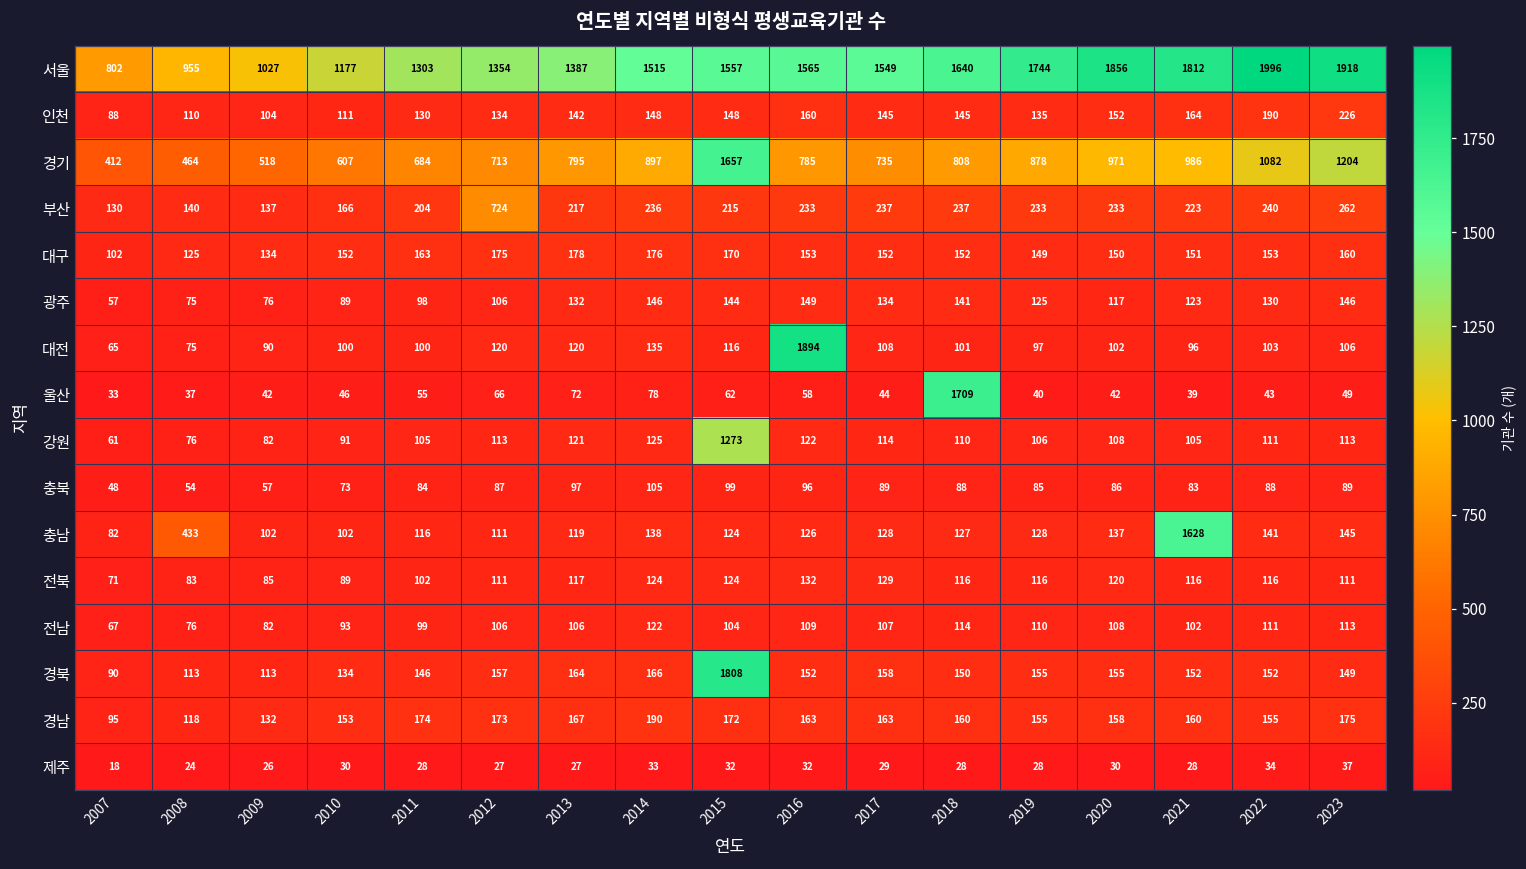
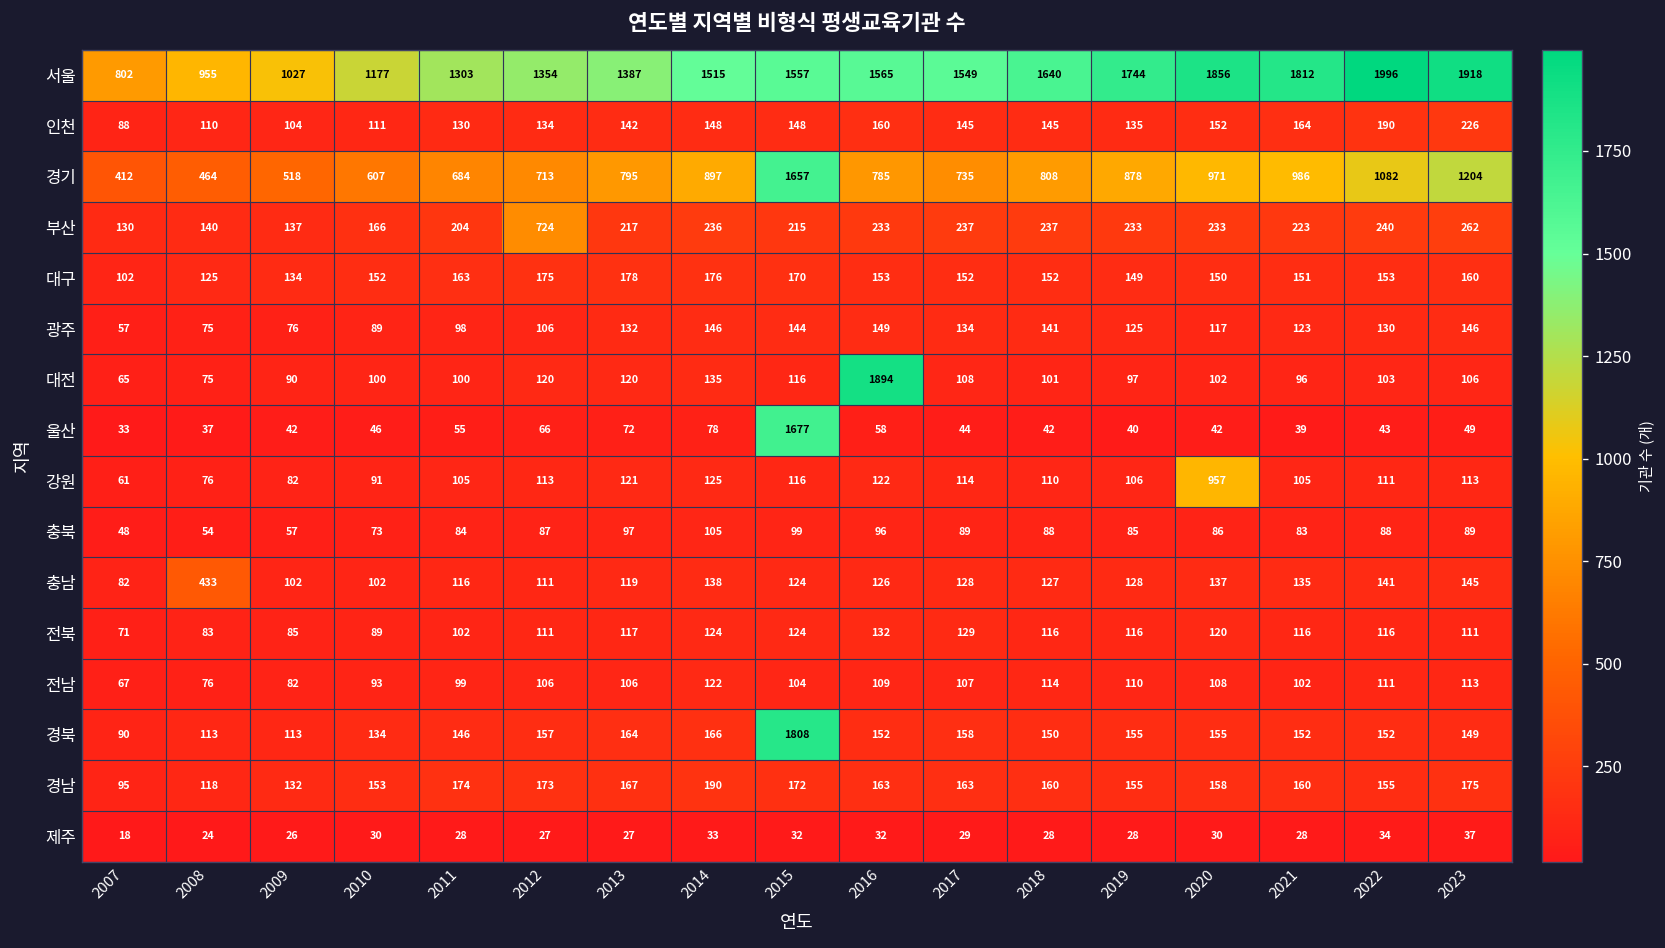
울산, 2015: 62 -> 1677
울산, 2018: 1709 -> 42
강원, 2015: 1273 -> 116
강원, 2020: 108 -> 957
충남, 2021: 1628 -> 135
